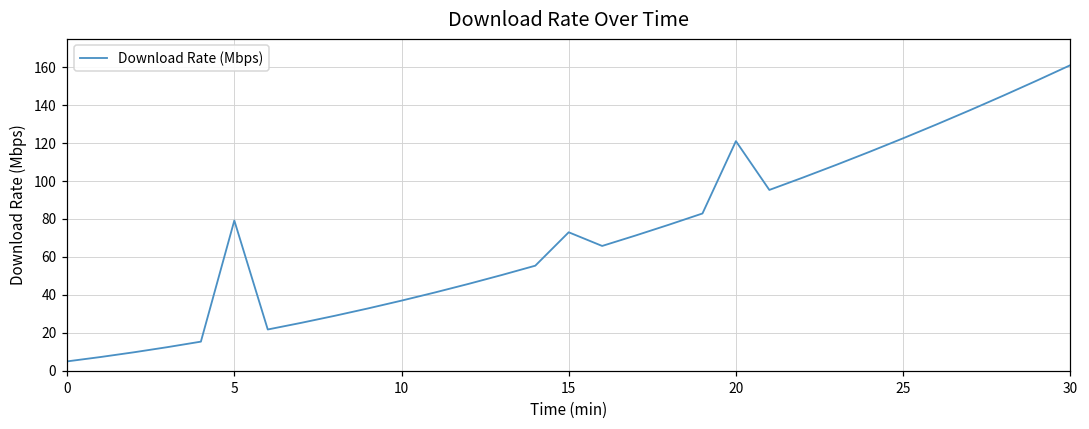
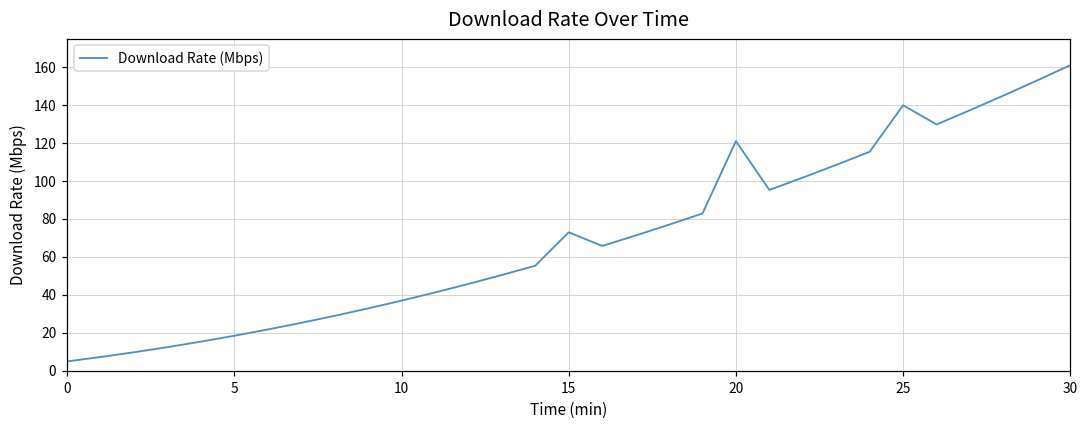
5: 79 -> 19
25: 123 -> 140
